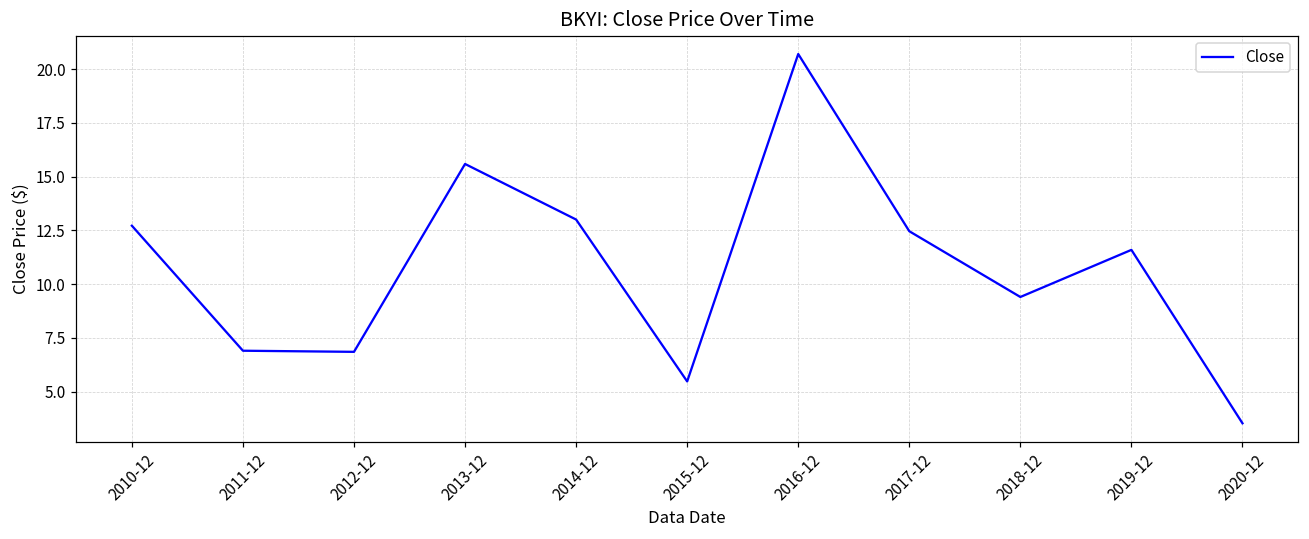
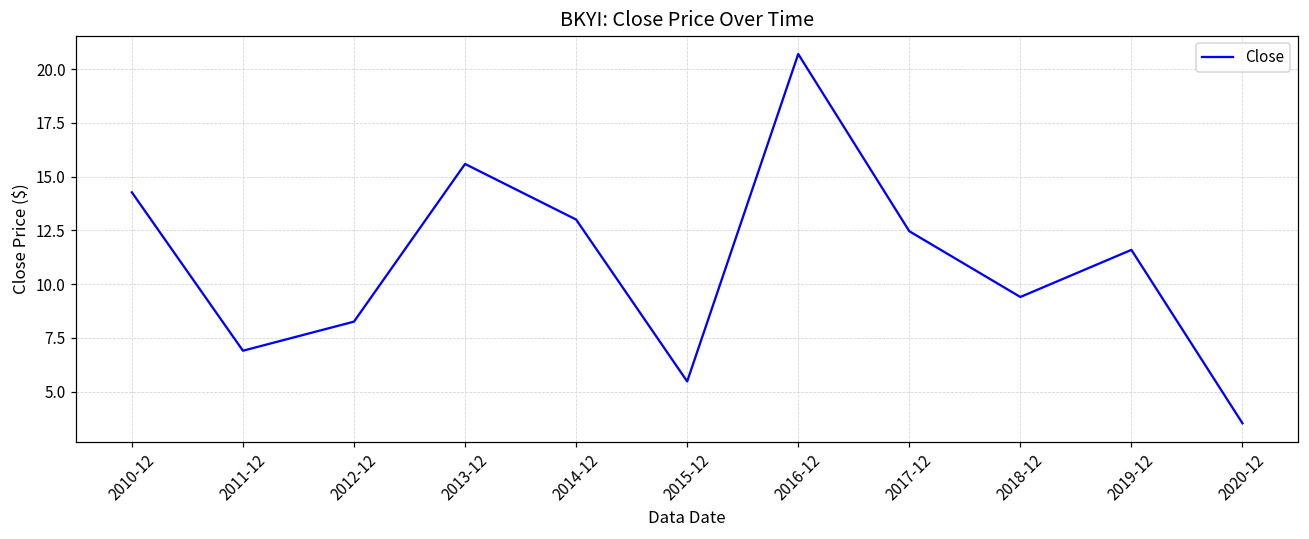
2010-12: 12.7 -> 14.3
2012-12: 6.9 -> 8.3
